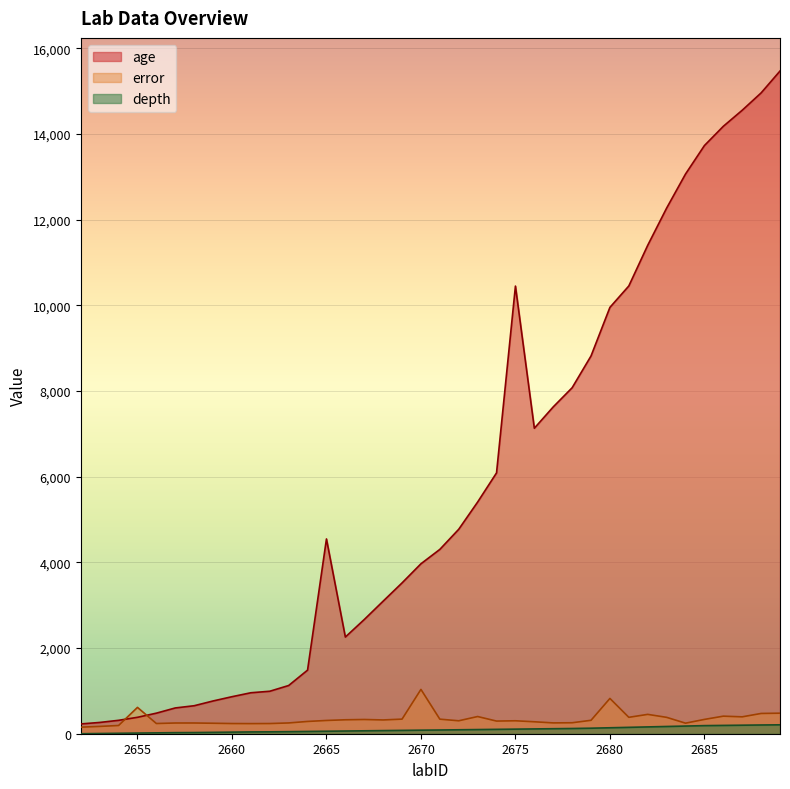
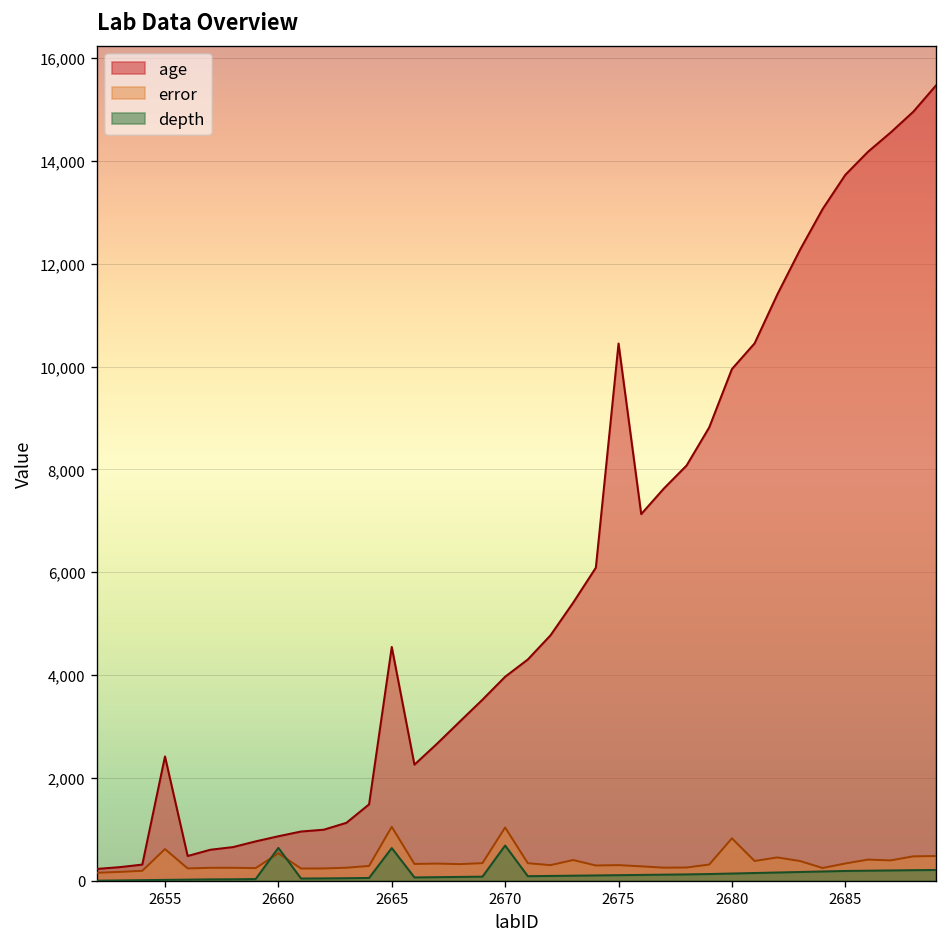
age, 2655: 400 -> 2,400
error, 2660: 200 -> 500
depth, 2660: 0 -> 600
error, 2665: 300 -> 1,000
depth, 2665: 100 -> 600
depth, 2670: 100 -> 700
